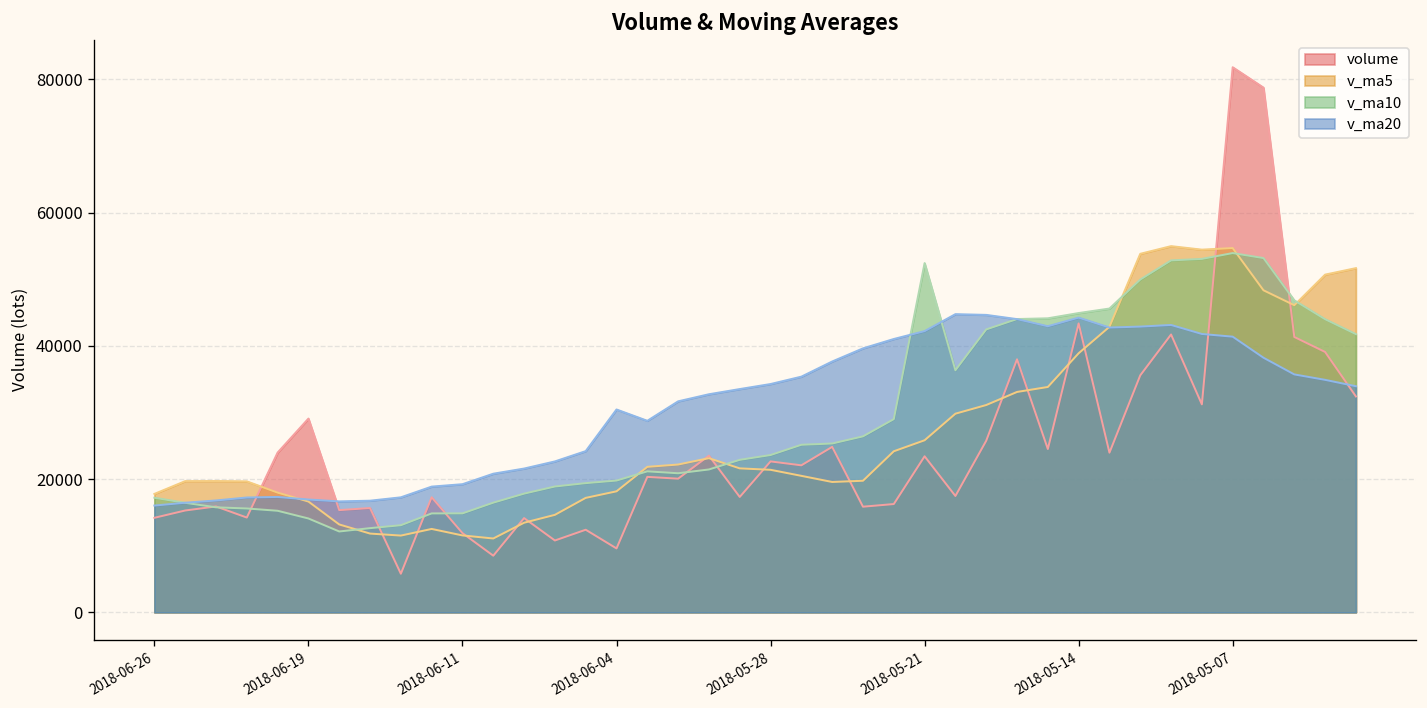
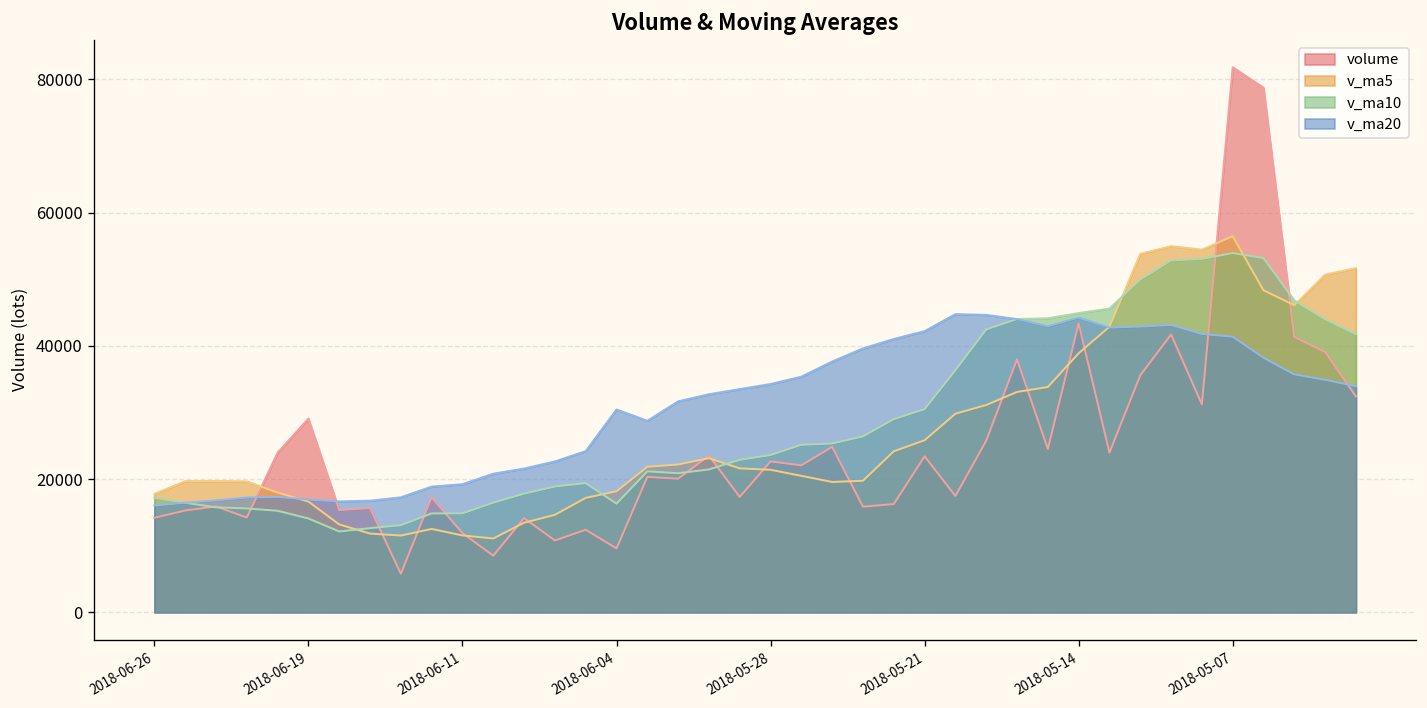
v_ma10, 2018-06-04: 20000 -> 16000
v_ma10, 2018-05-21: 52000 -> 31000
v_ma5, 2018-05-07: 55000 -> 56000
